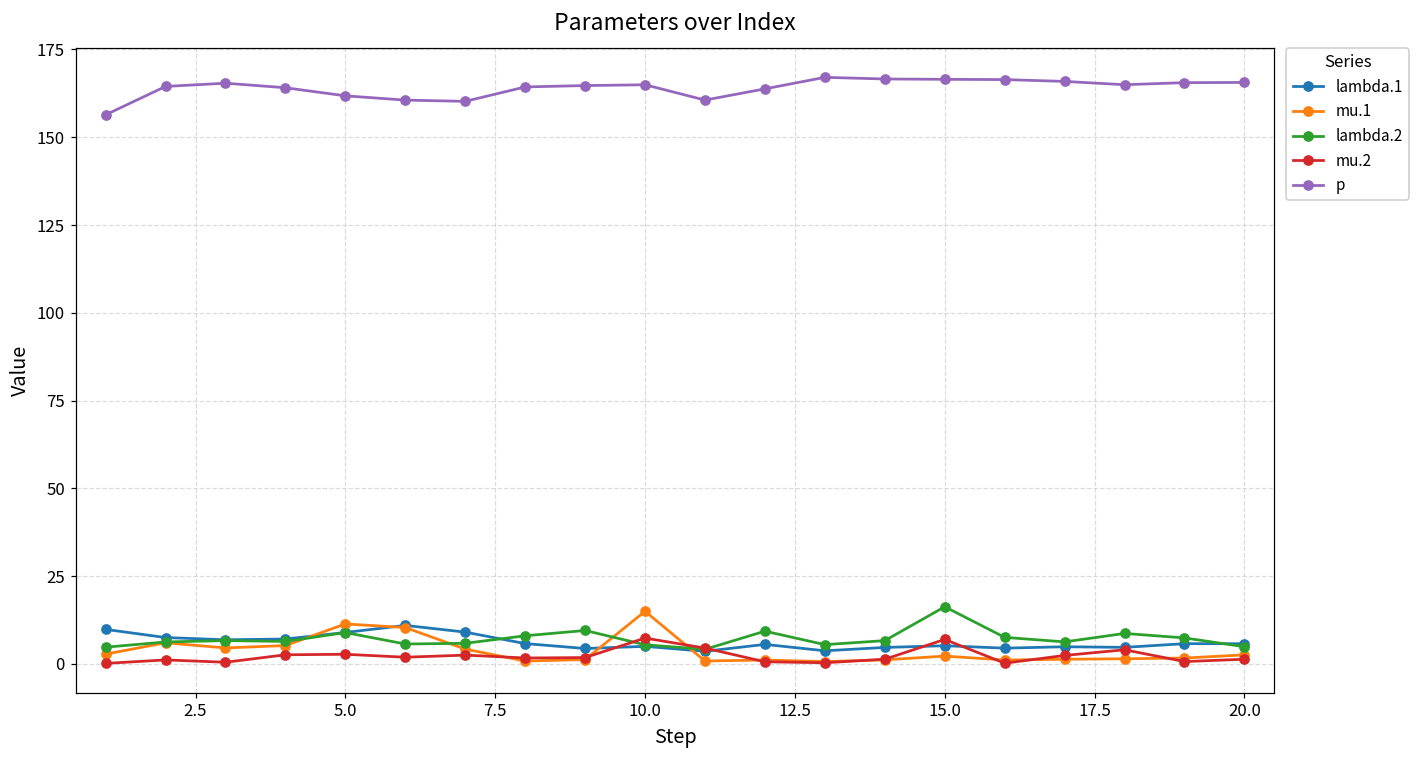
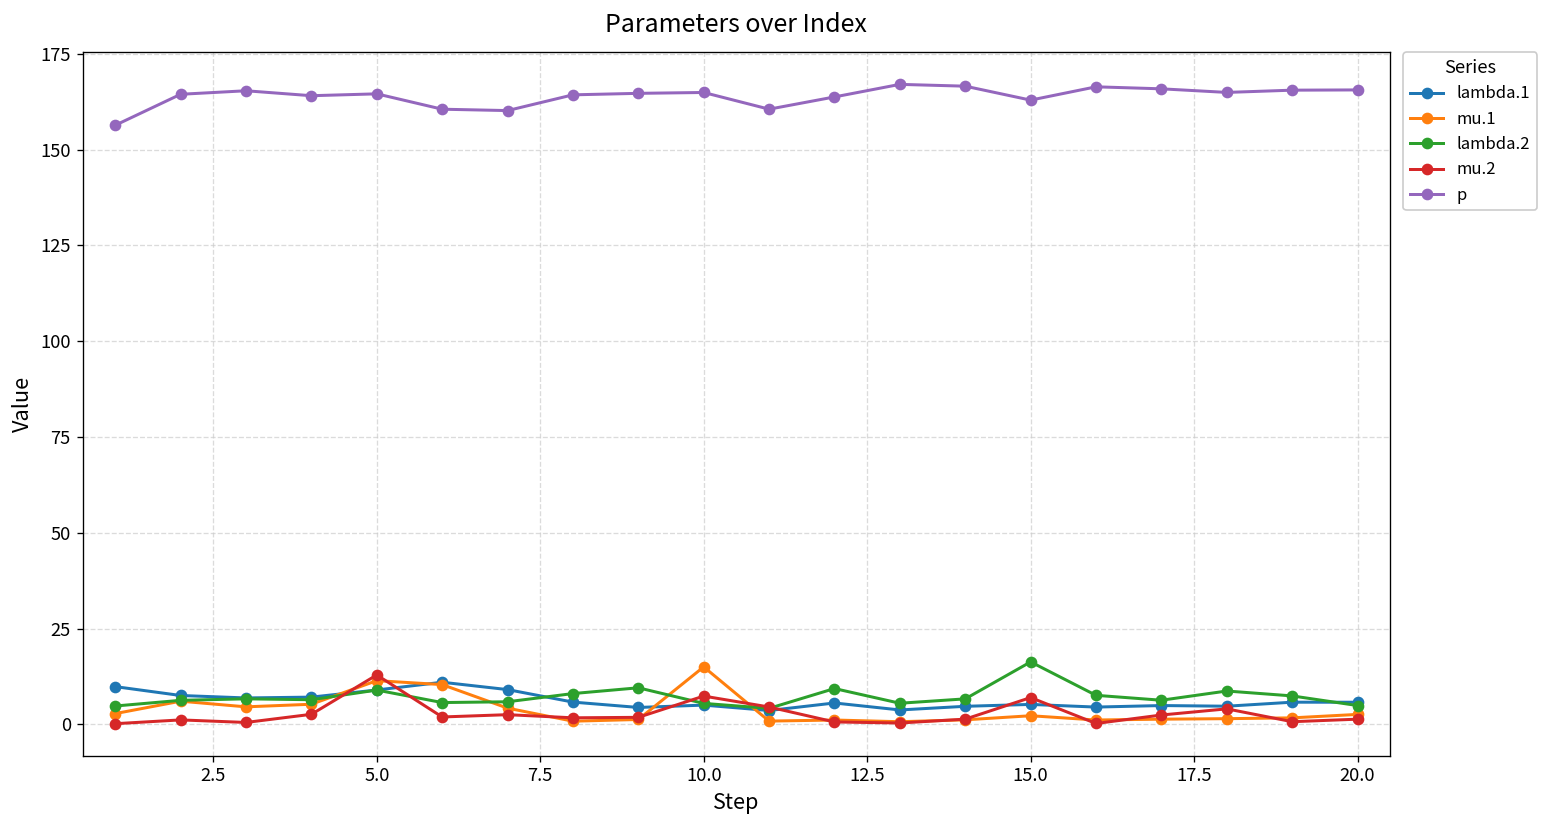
mu.2, 5.0: 3 -> 13
p, 5.0: 162 -> 165
p, 15.0: 166 -> 163
